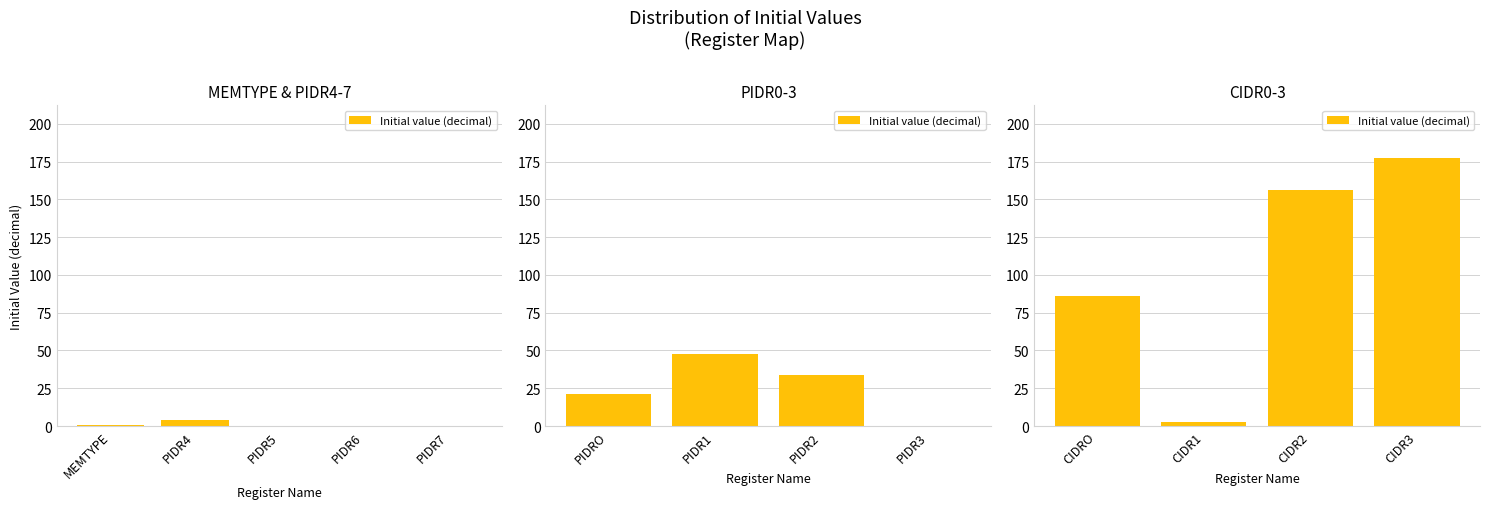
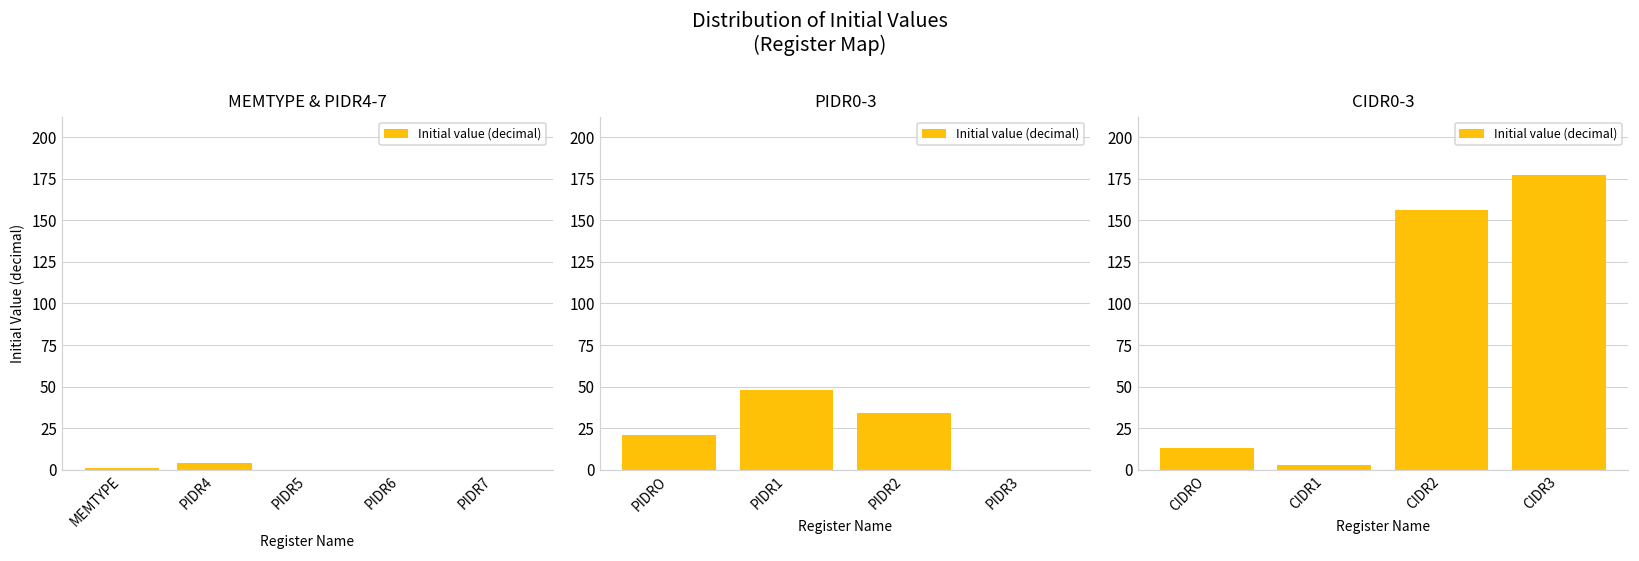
CIDR0-3, CIDRO: 86 -> 13
